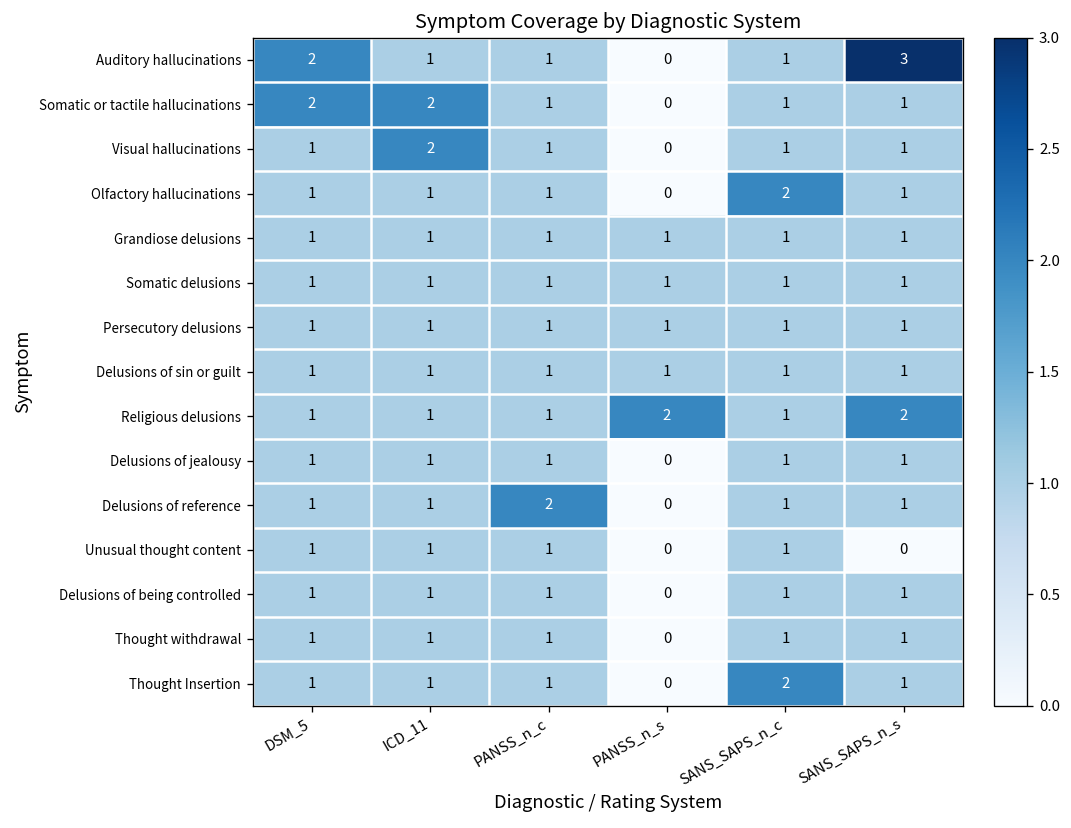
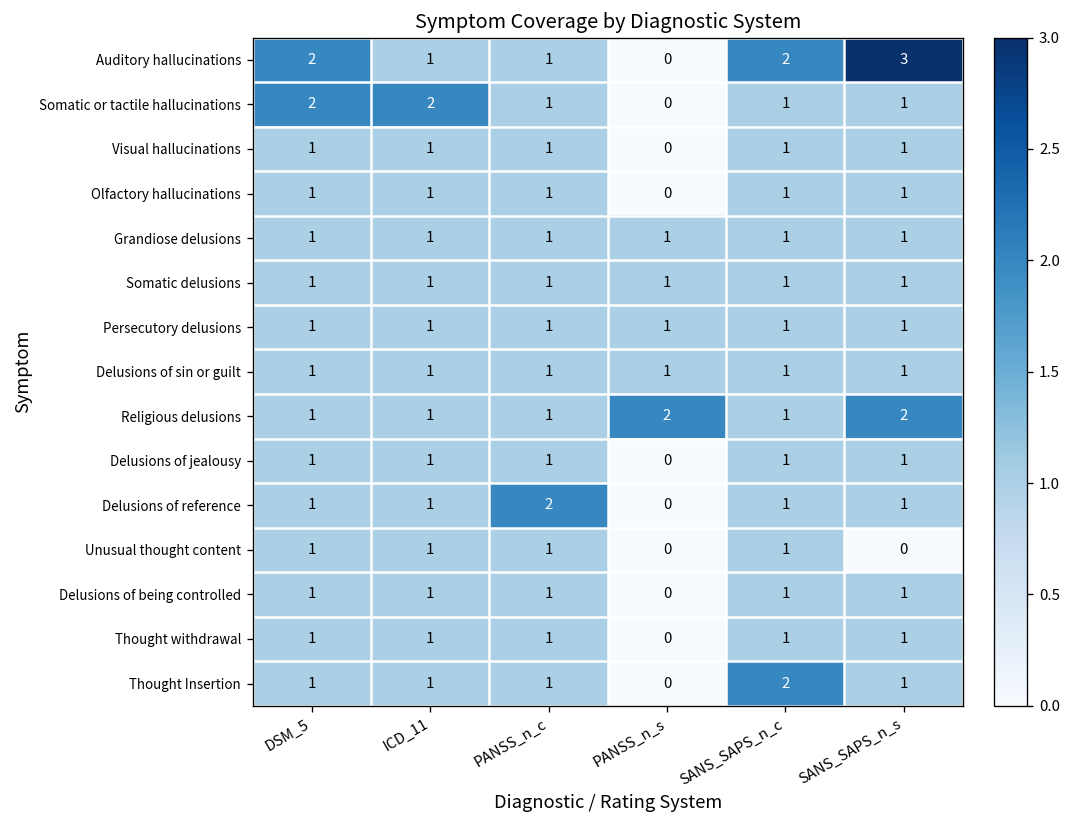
Auditory hallucinations, SANS_SAPS_n_c: 1 -> 2
Visual hallucinations, ICD_11: 2 -> 1
Olfactory hallucinations, SANS_SAPS_n_c: 2 -> 1
